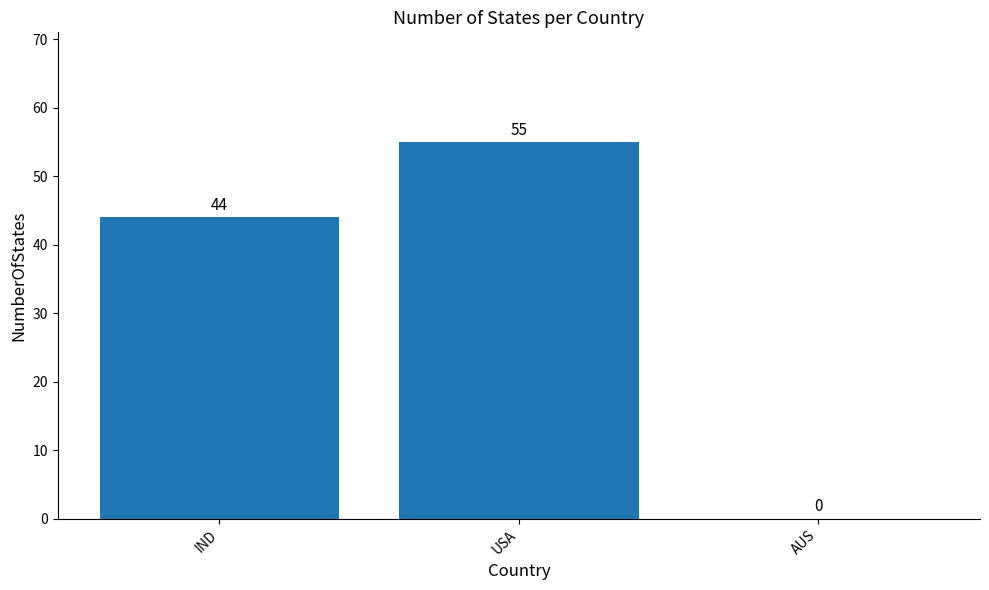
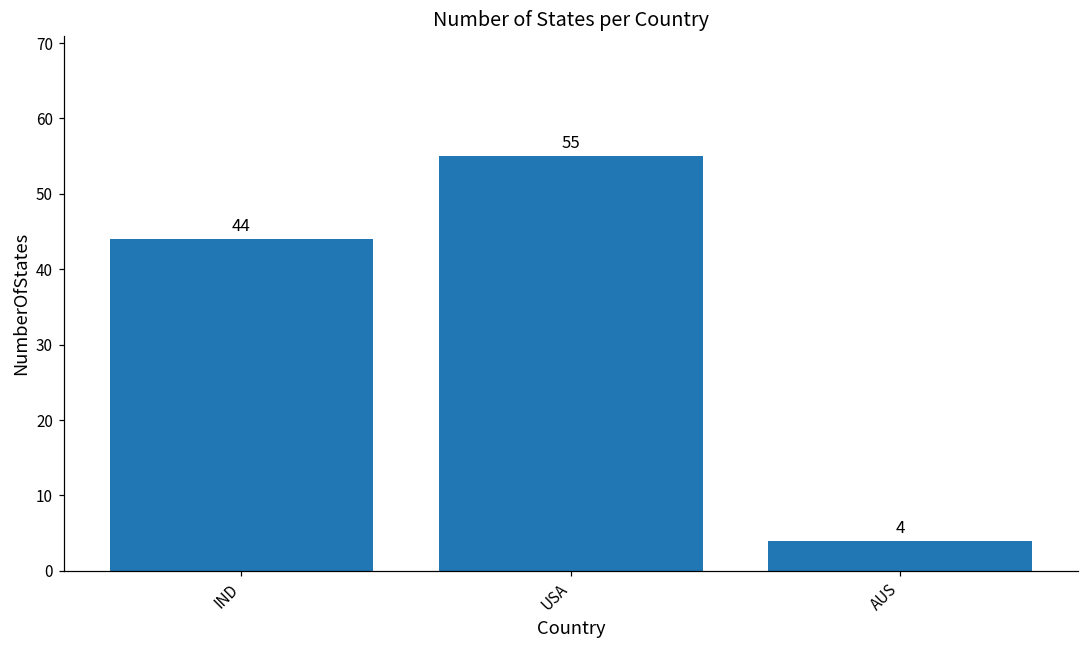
AUS: 0 -> 4
